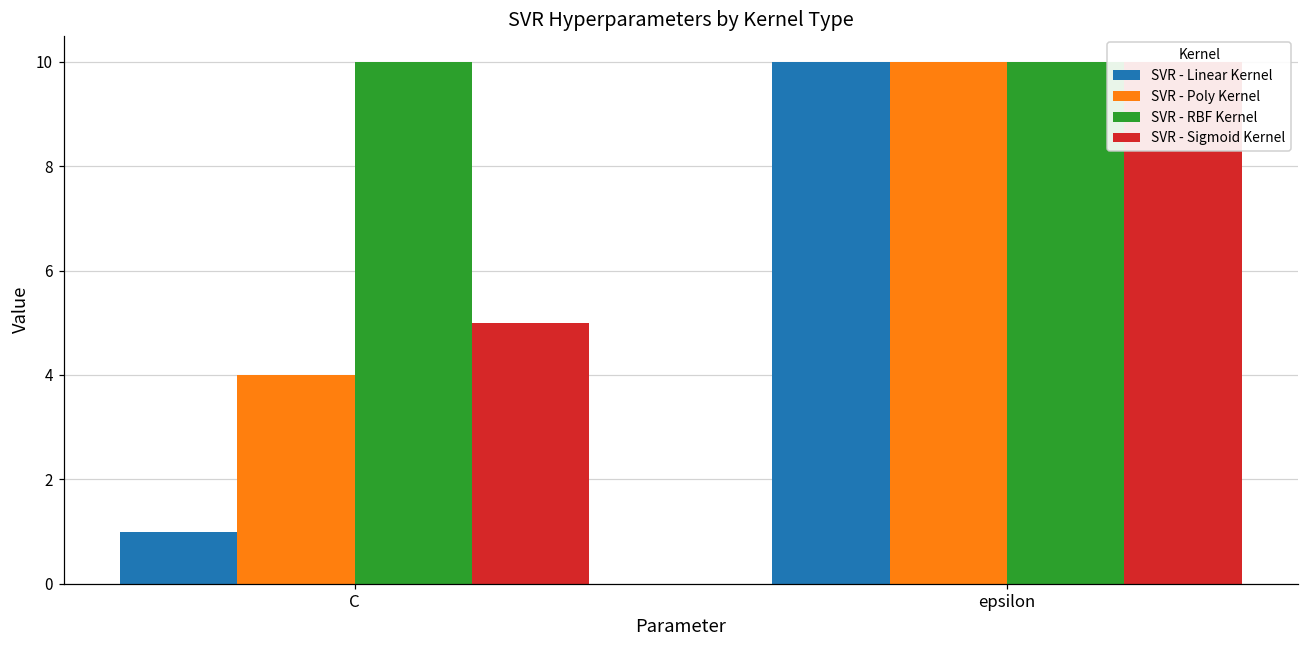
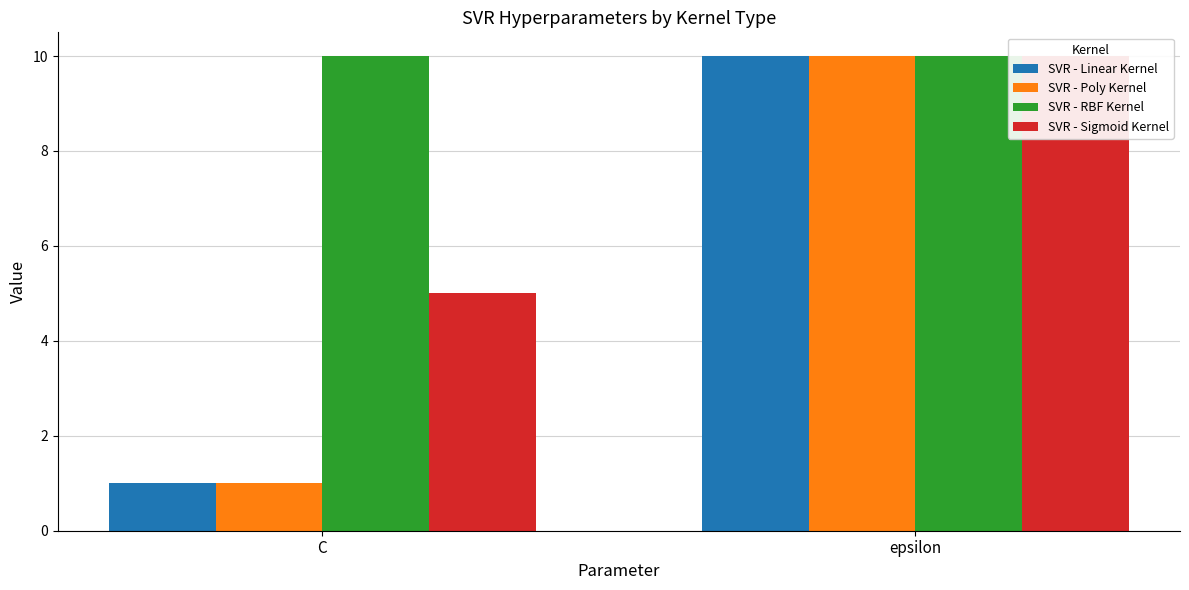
SVR - Poly Kernel, C: 4 -> 1
